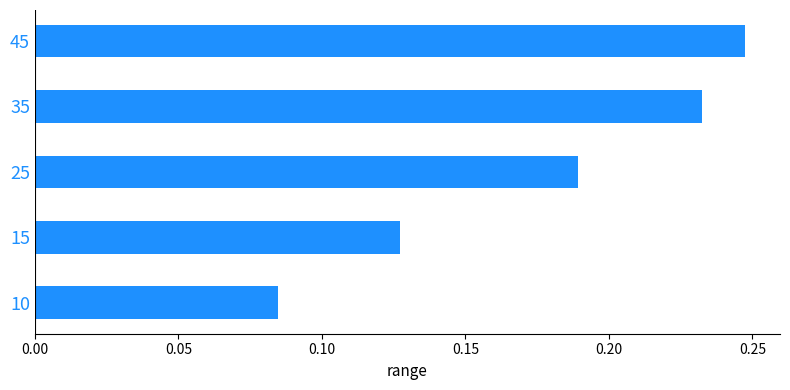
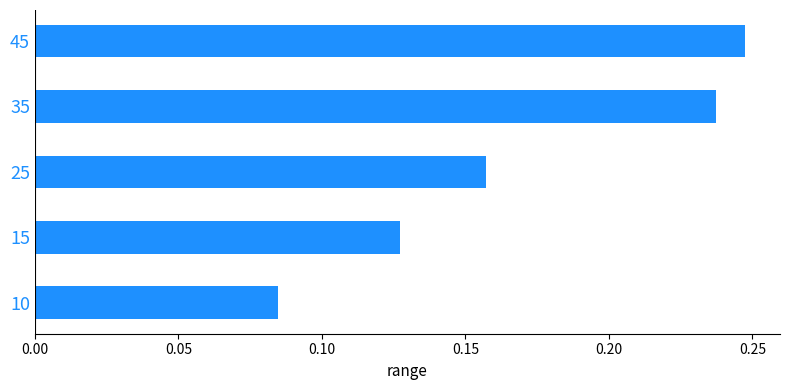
35: 0.232 -> 0.237
25: 0.189 -> 0.157
